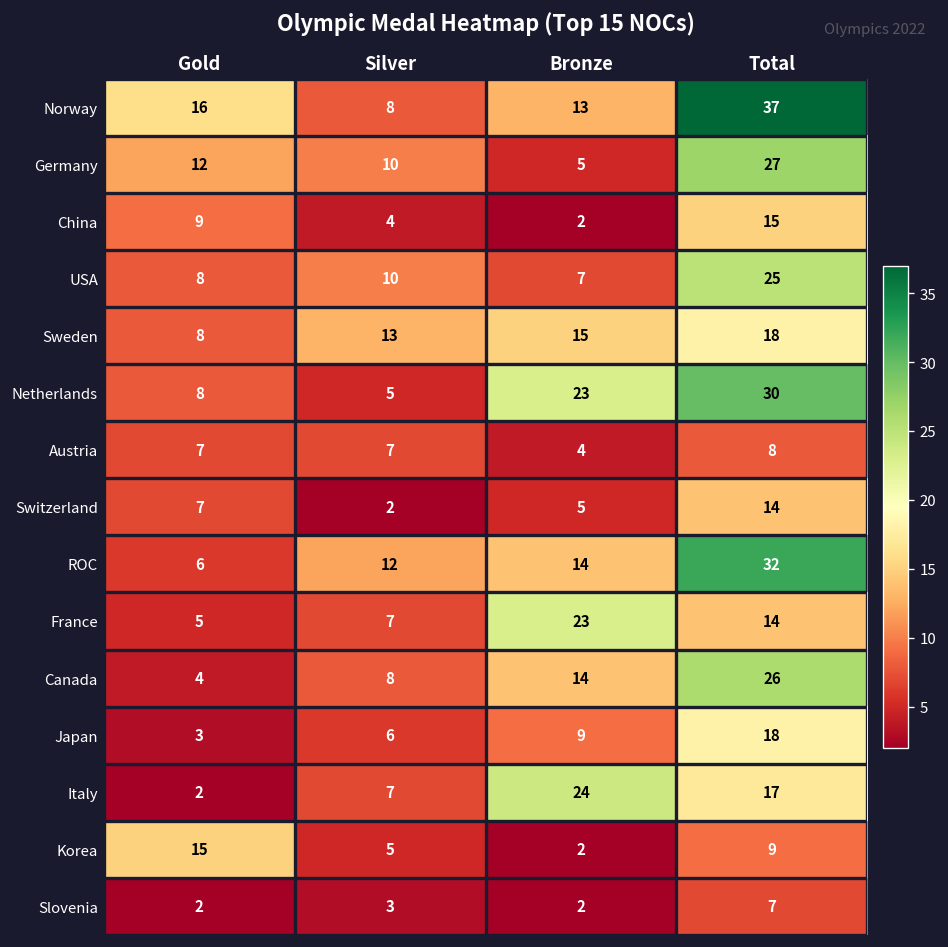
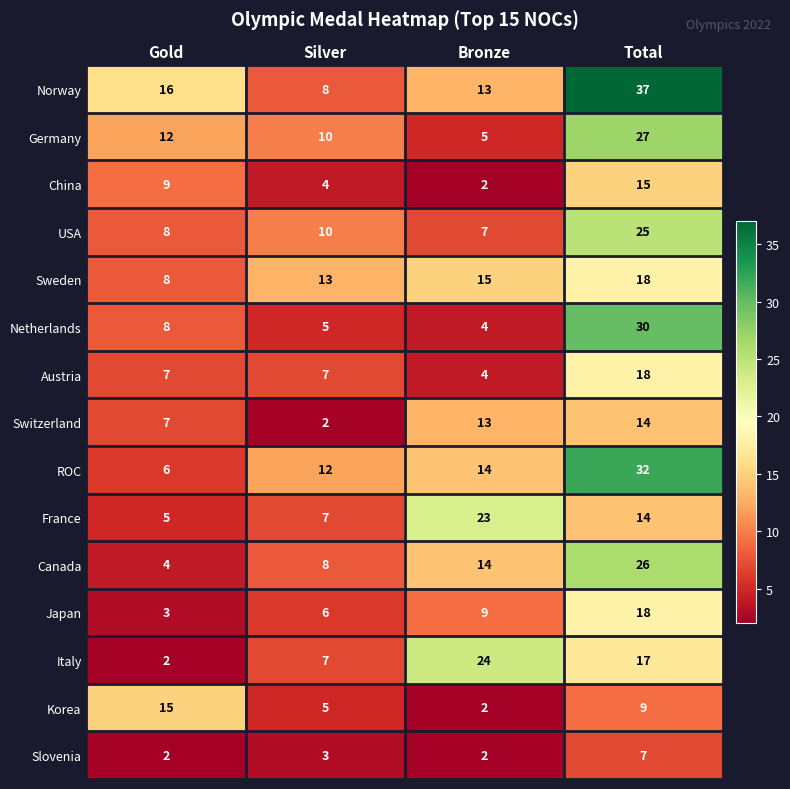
Netherlands, Bronze: 23 -> 4
Austria, Total: 8 -> 18
Switzerland, Bronze: 5 -> 13
